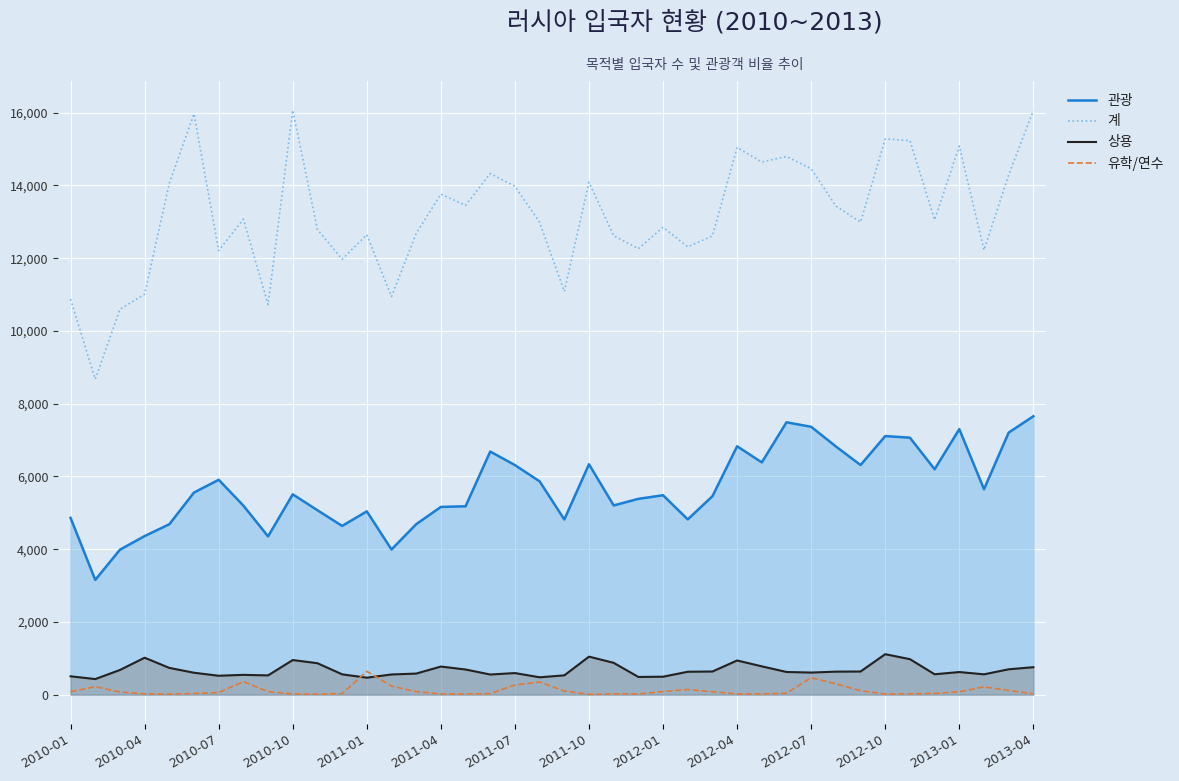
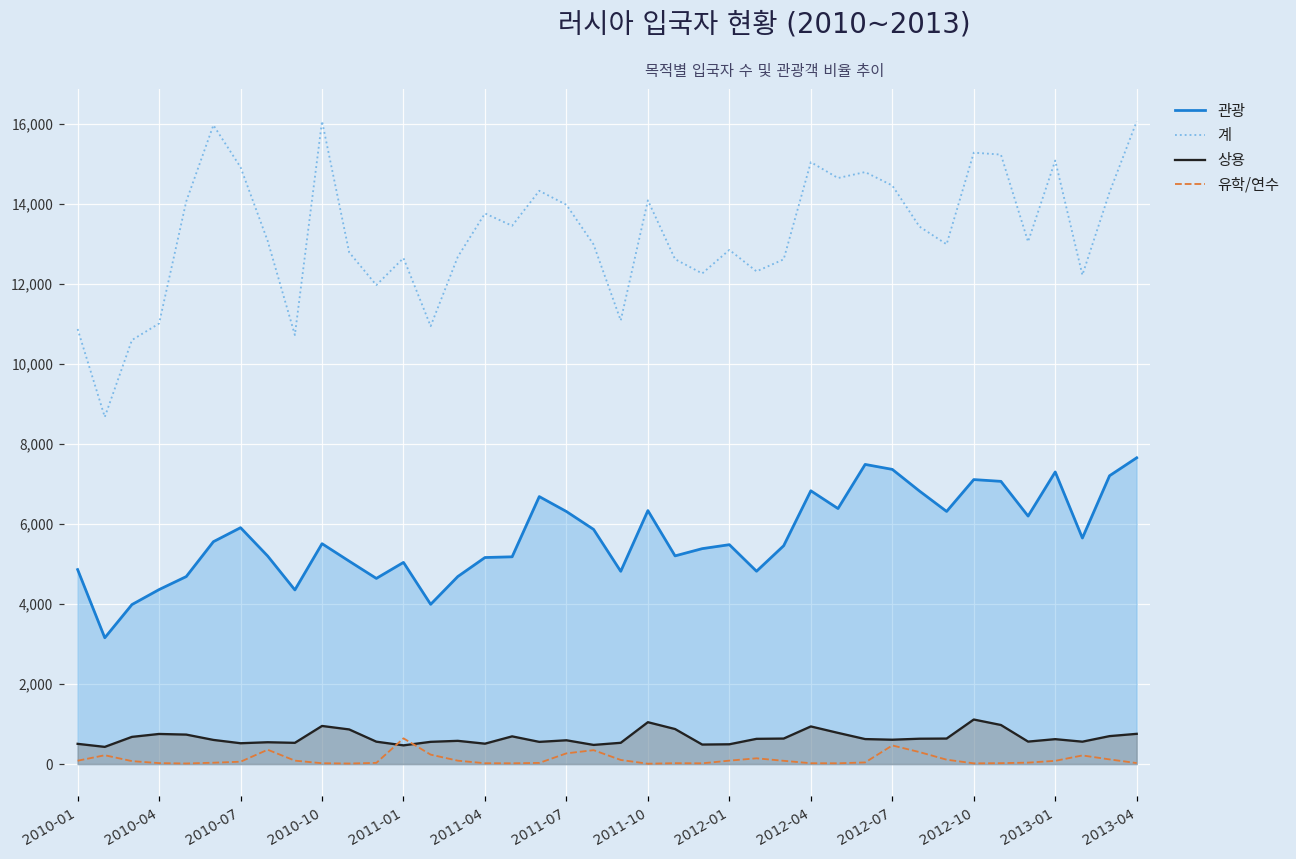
상용, 2010-04: 1,000 -> 800
계, 2010-07: 12,200 -> 14,900
상용, 2011-04: 800 -> 500
